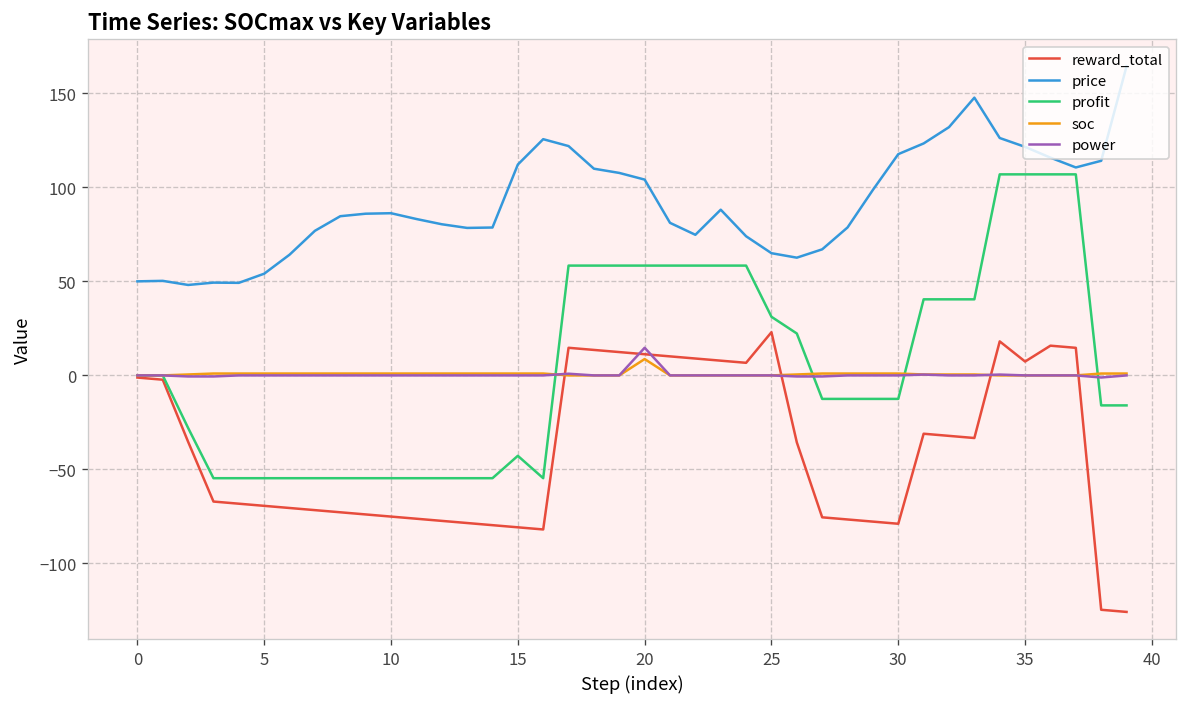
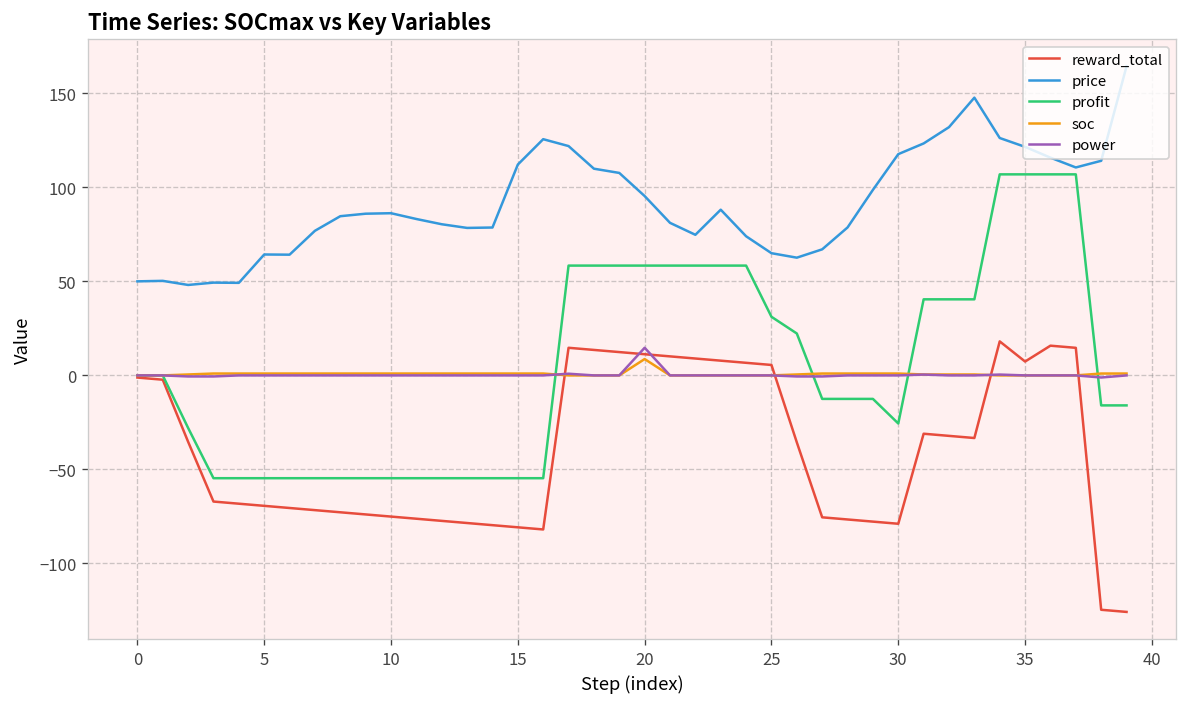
price, 5: 54 -> 64
profit, 15: -43 -> -55
price, 20: 104 -> 95
reward_total, 25: 23 -> 6
profit, 30: -12 -> -26
